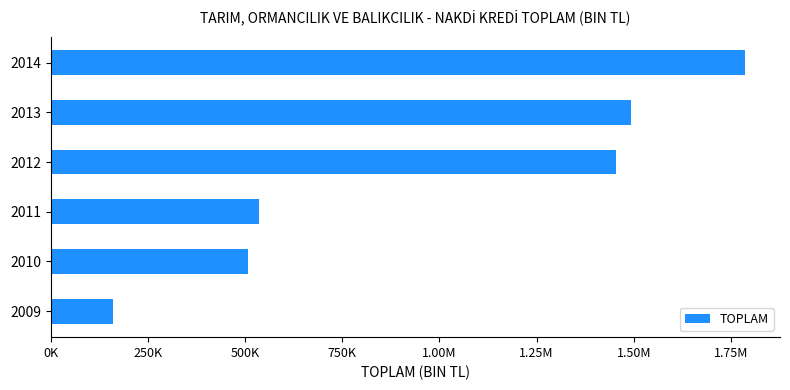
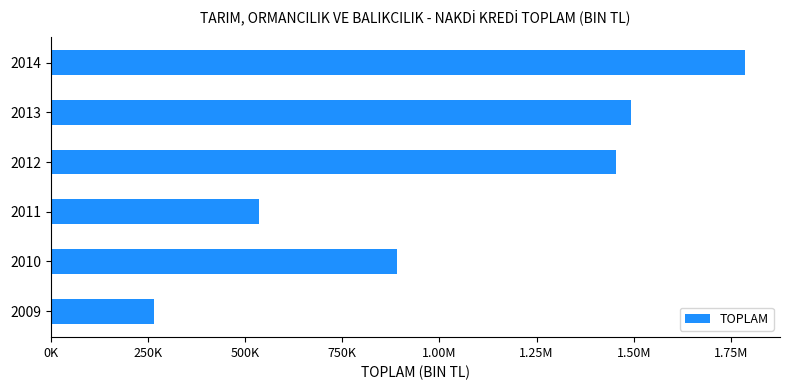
2010: 510000 -> 890000
2009: 160000 -> 270000
